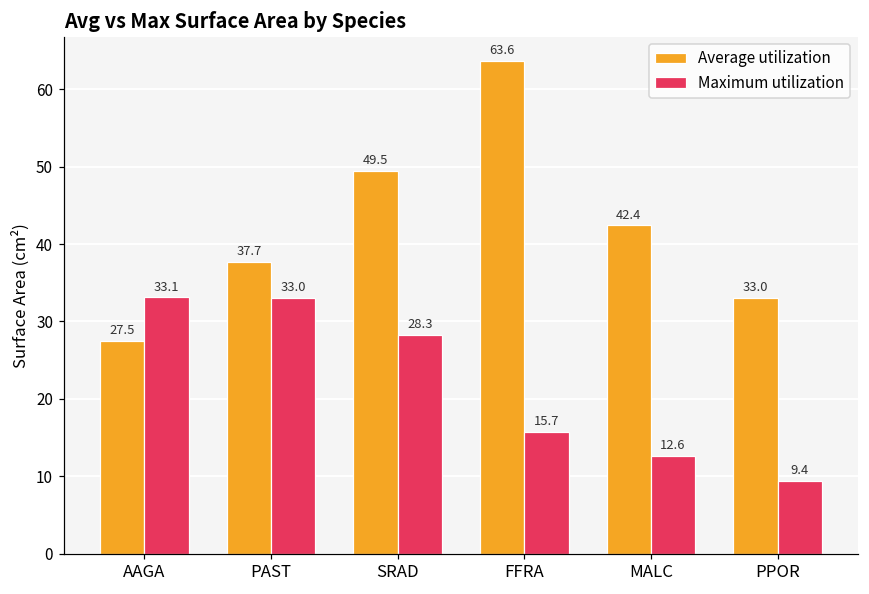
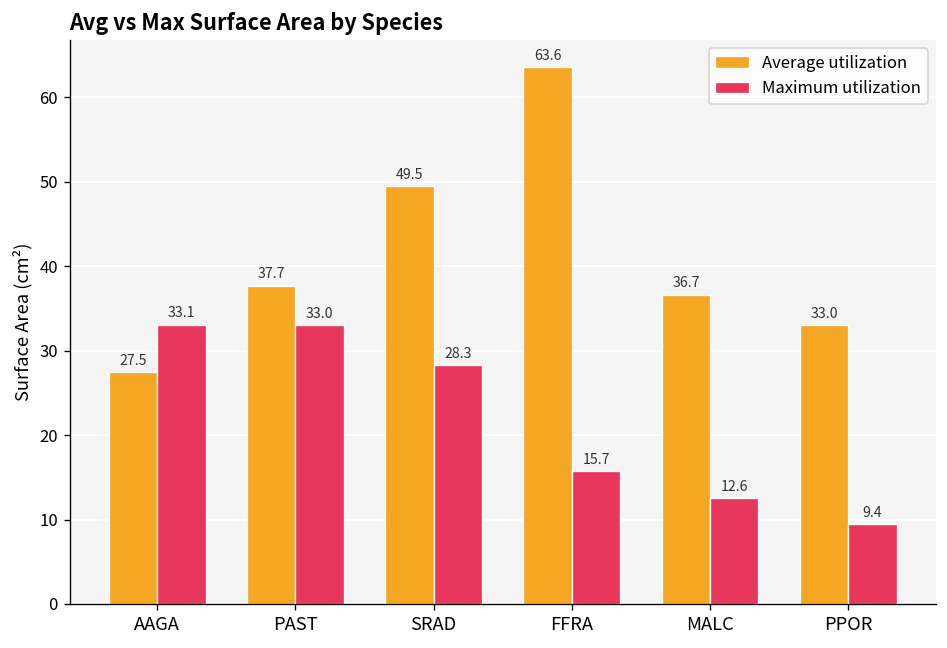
Average utilization, MALC: 42.4 -> 36.7
